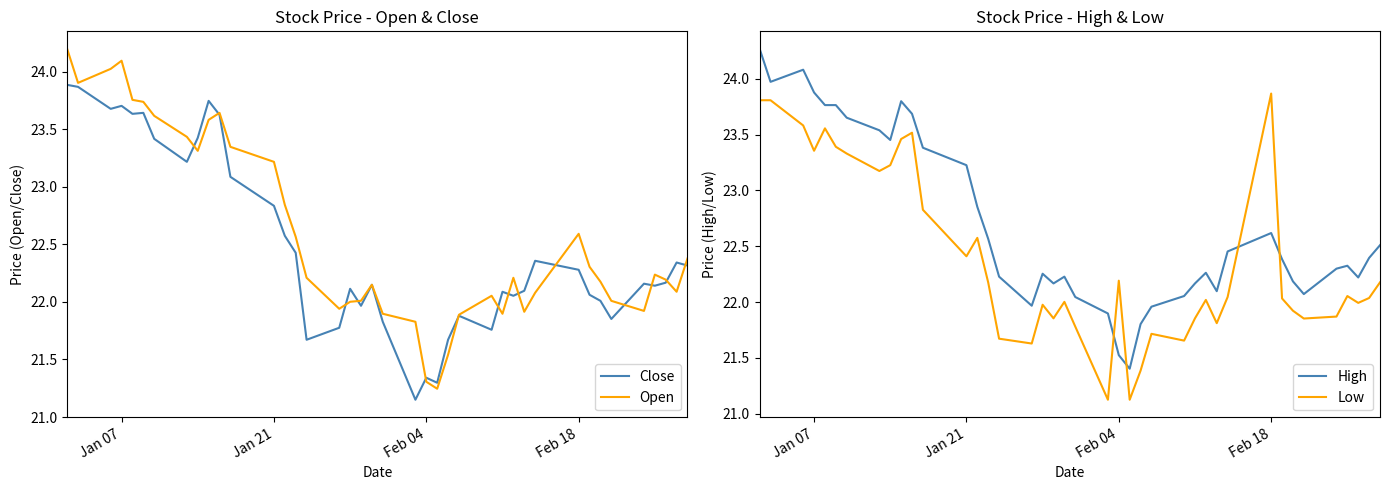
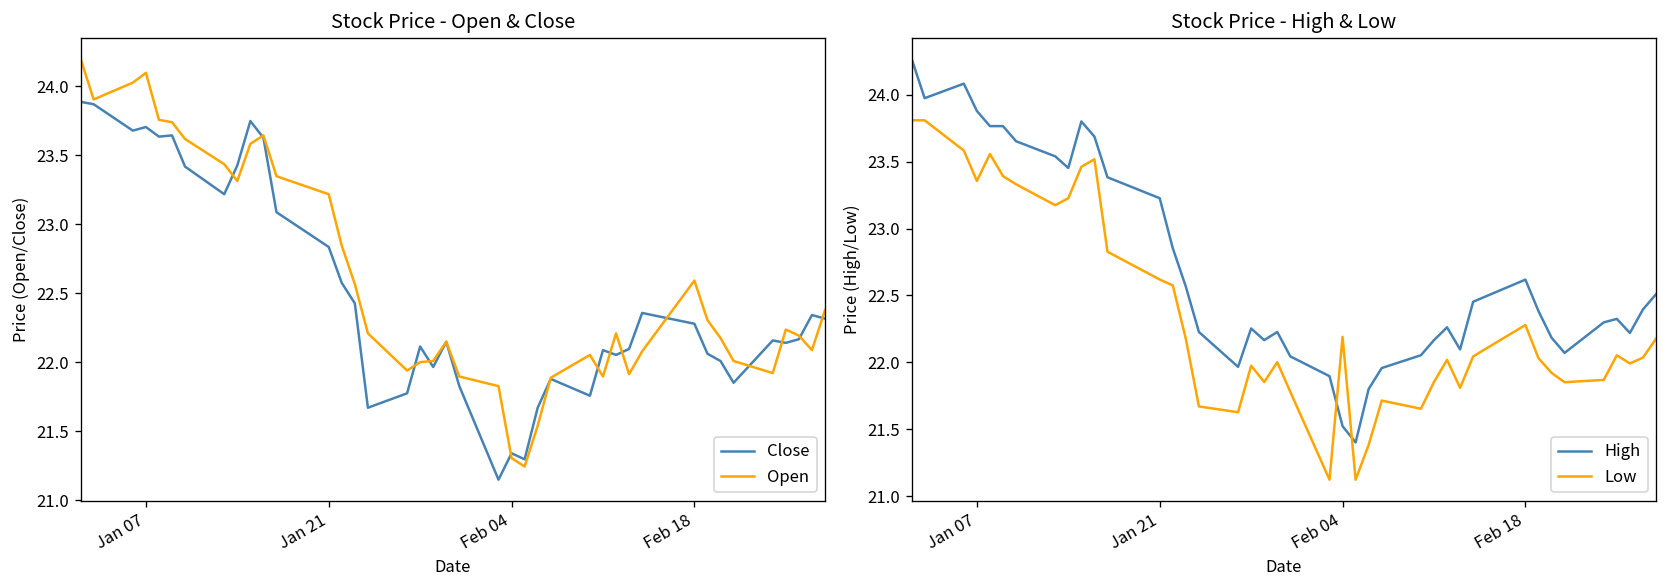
Stock Price - High & Low, Low, Jan 21: 22.41 -> 22.62
Stock Price - High & Low, Low, Feb 18: 23.87 -> 22.28
